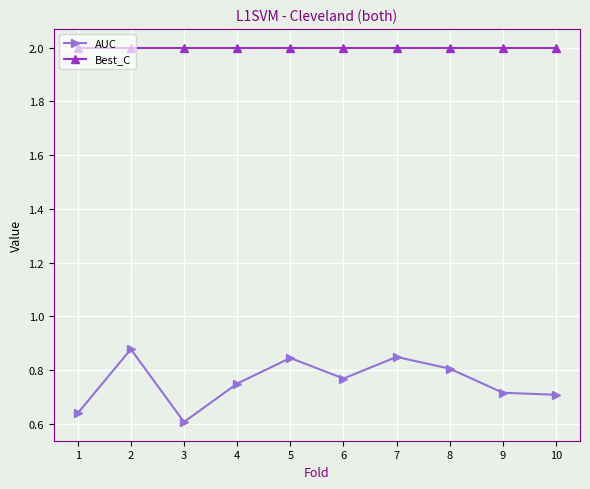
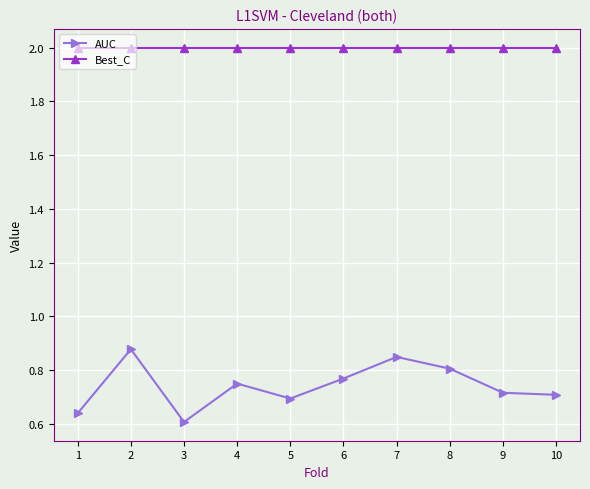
AUC, 5: 0.85 -> 0.69
